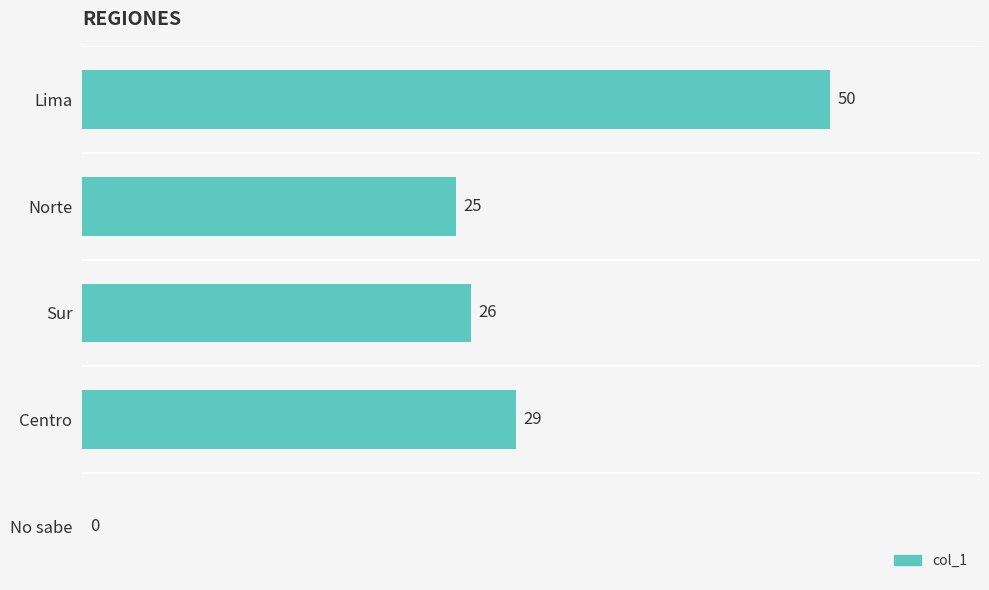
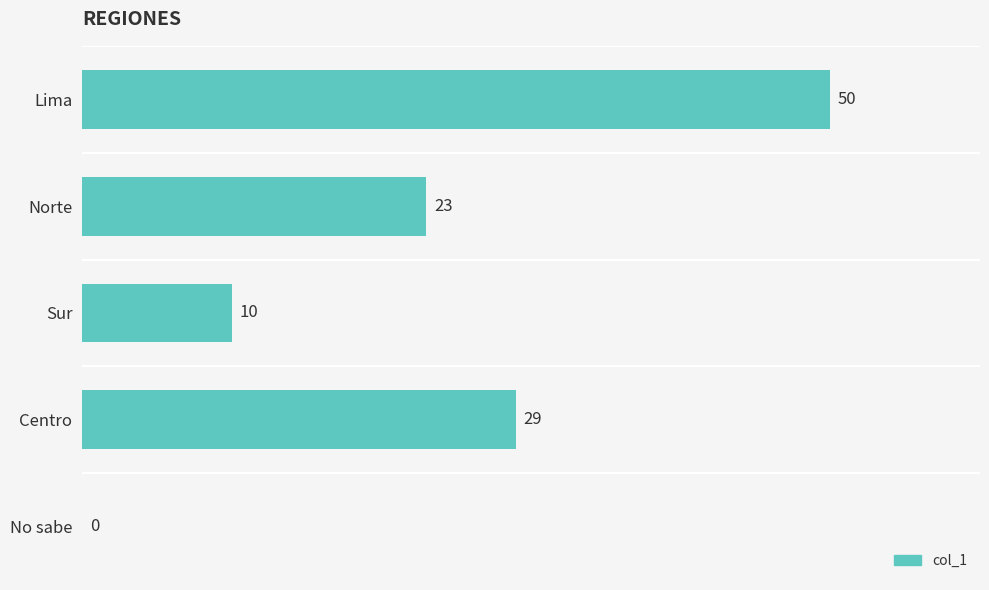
Norte: 25 -> 23
Sur: 26 -> 10
